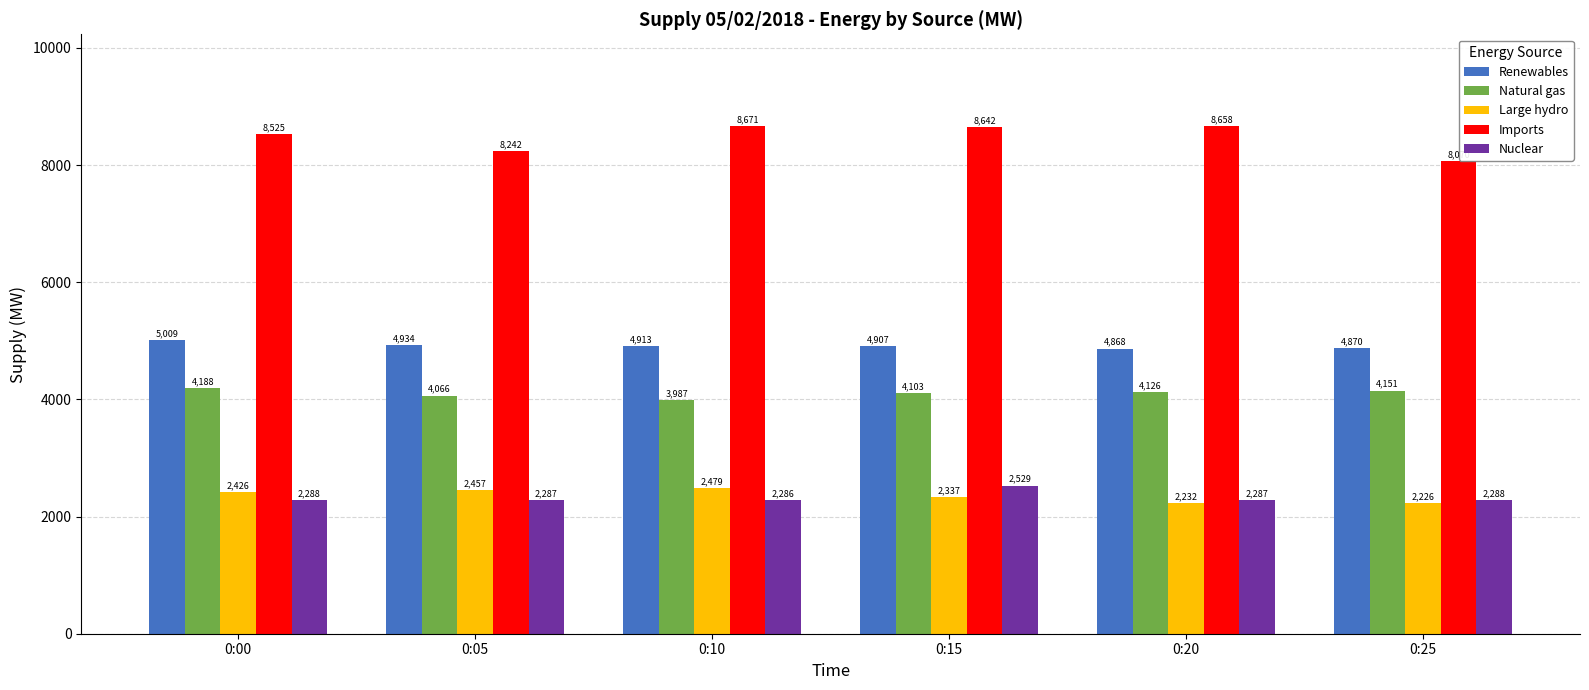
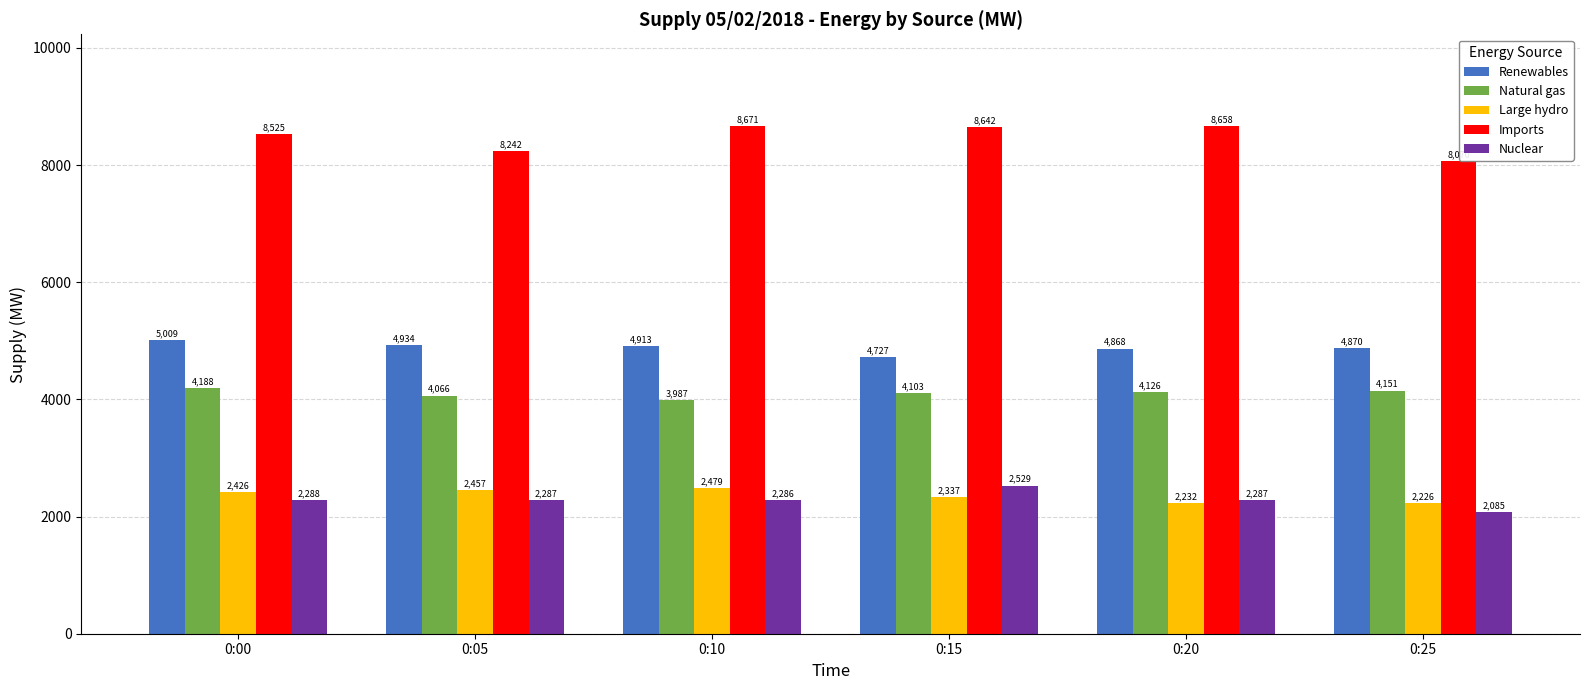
Renewables, 0:15: 4,907 -> 4,727
Nuclear, 0:25: 2,288 -> 2,085
